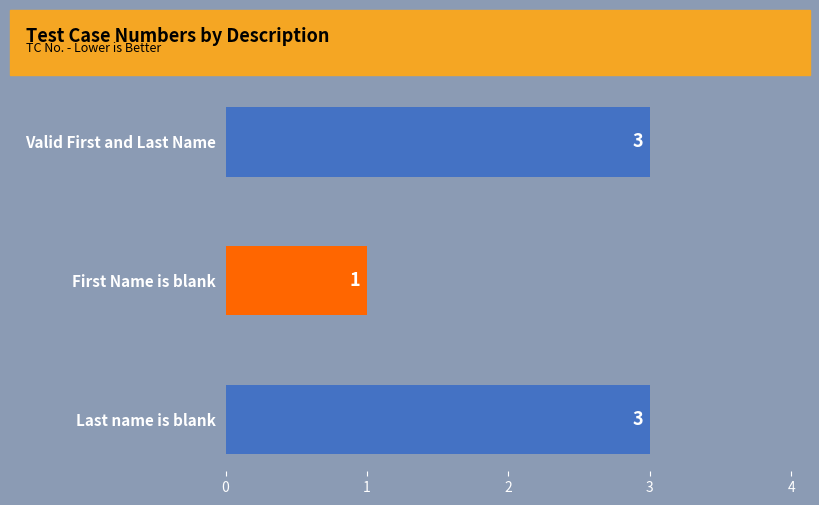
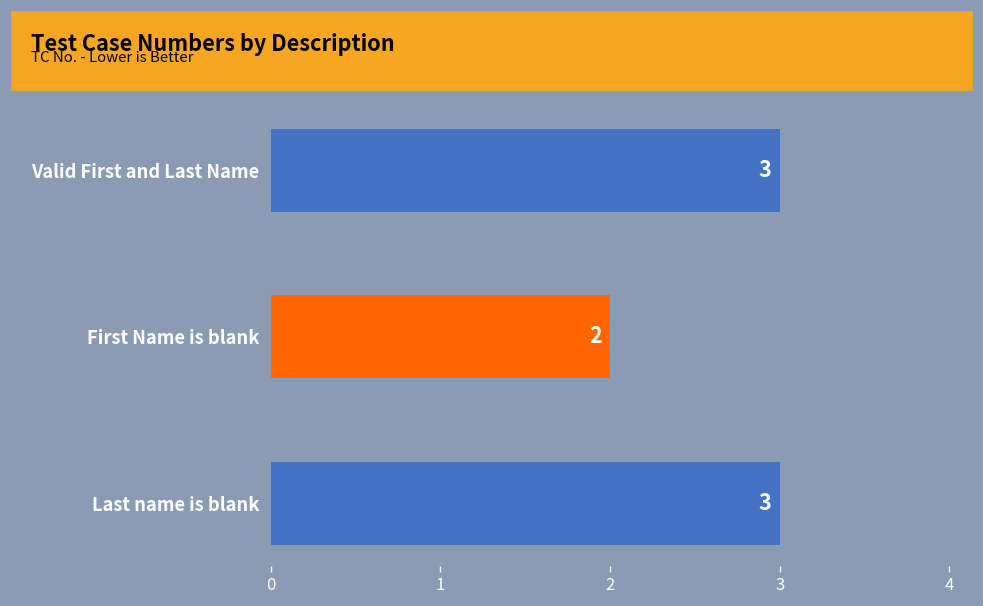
First Name is blank: 1 -> 2
